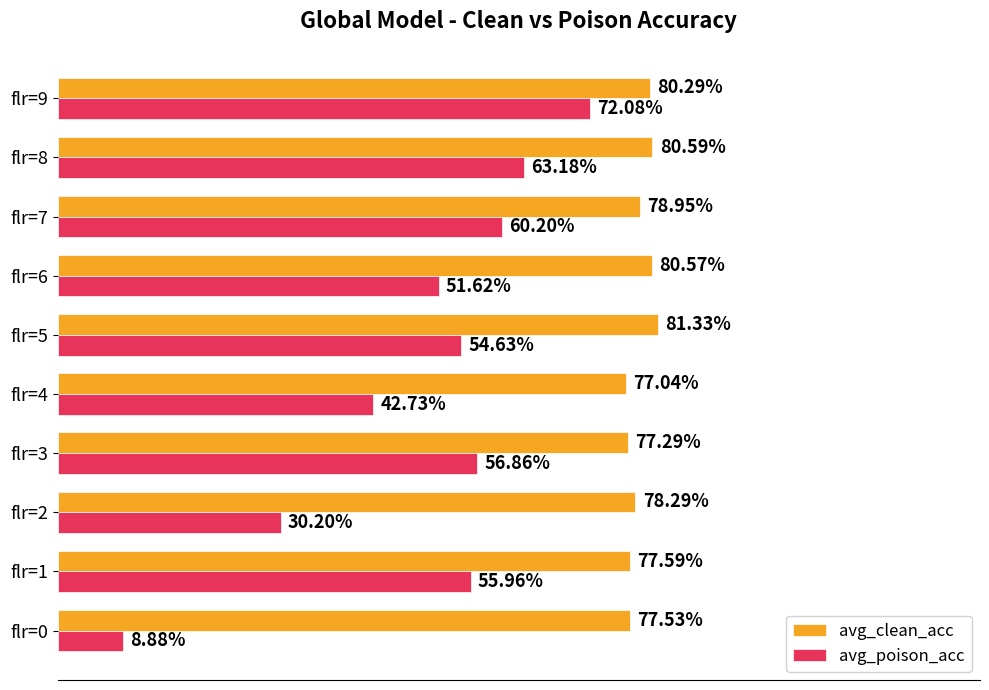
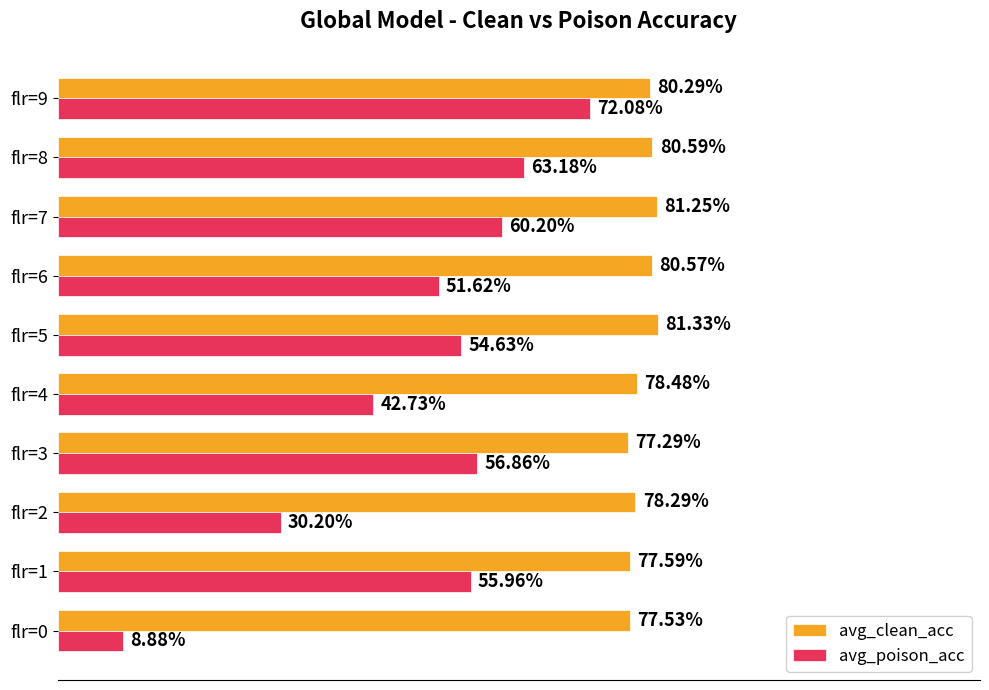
avg_clean_acc, flr=7: 78.95% -> 81.25%
avg_clean_acc, flr=4: 77.04% -> 78.48%
